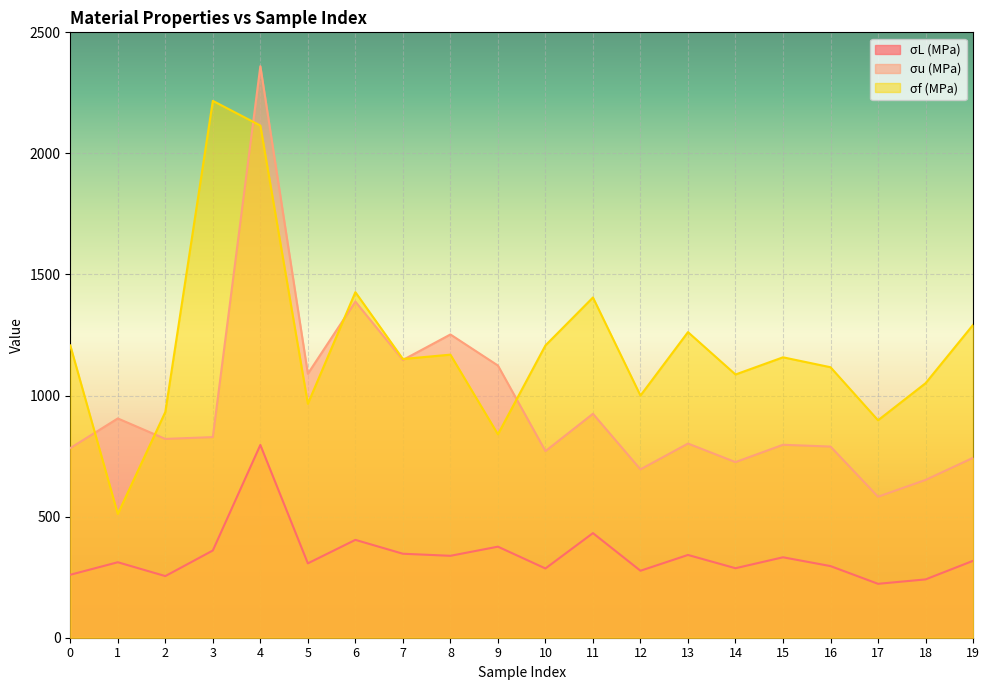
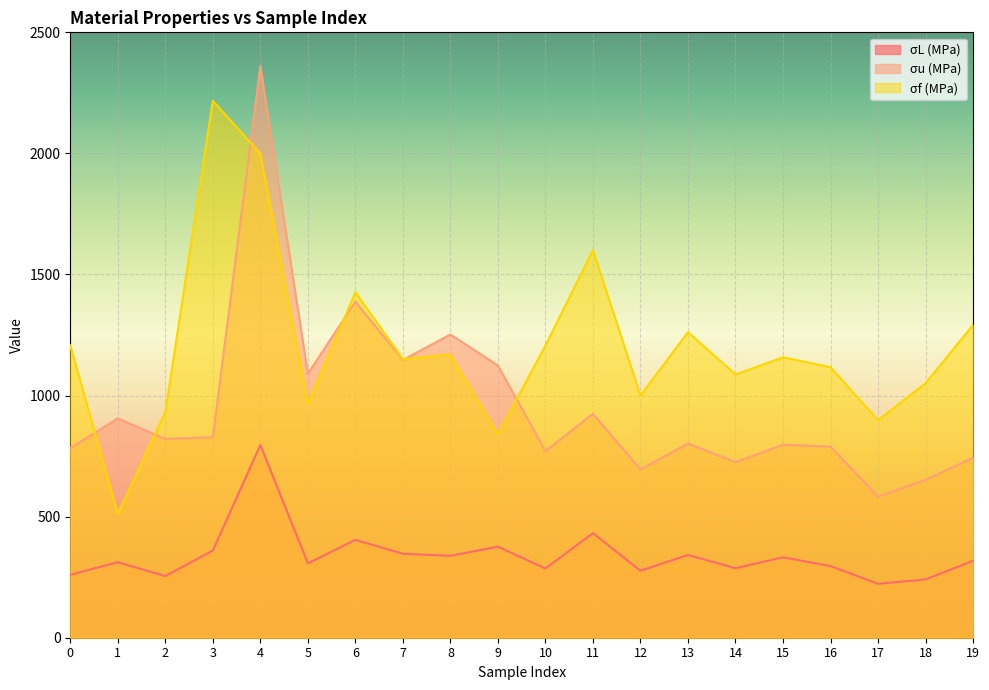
σf (MPa), 4: 2120 -> 2000
σf (MPa), 11: 1410 -> 1600
